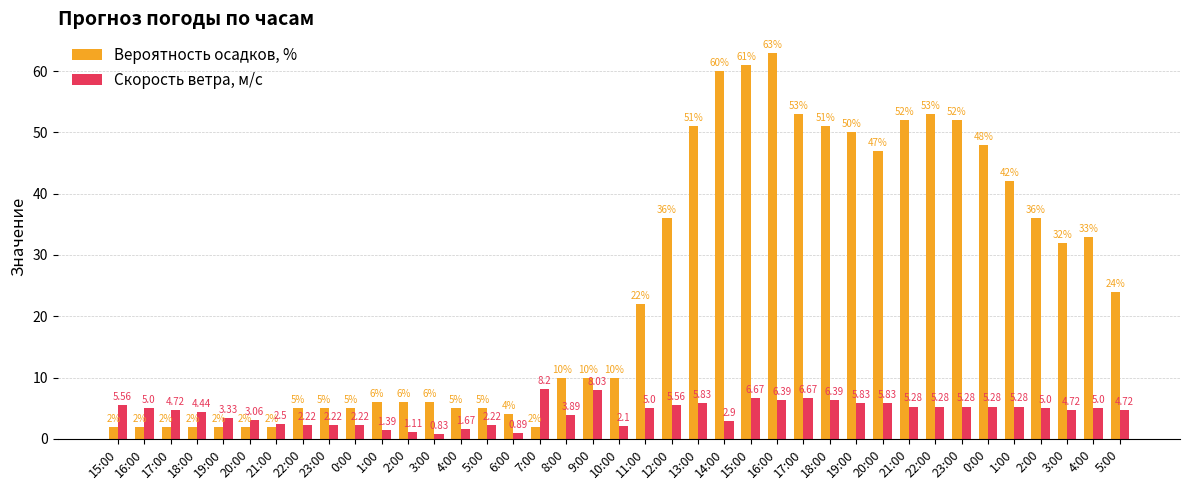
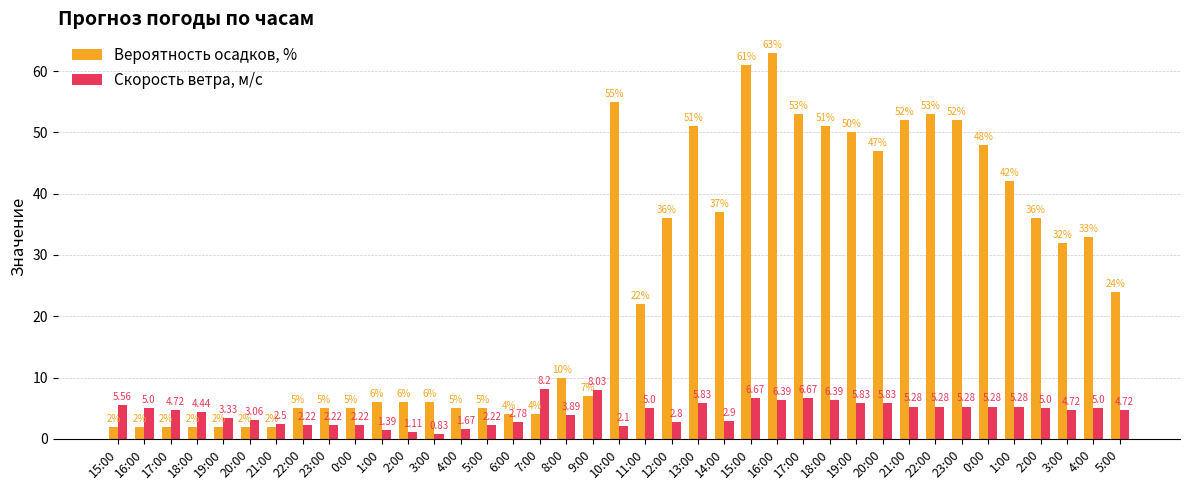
Скорость ветра, м/c, 6:00: 0.89 -> 2.78
Вероятность осадков, %, 7:00: 2% -> 4%
Вероятность осадков, %, 9:00: 10% -> 7%
Вероятность осадков, %, 10:00: 10% -> 55%
Скорость ветра, м/c, 12:00: 5.56 -> 2.8
Вероятность осадков, %, 14:00: 60% -> 37%
